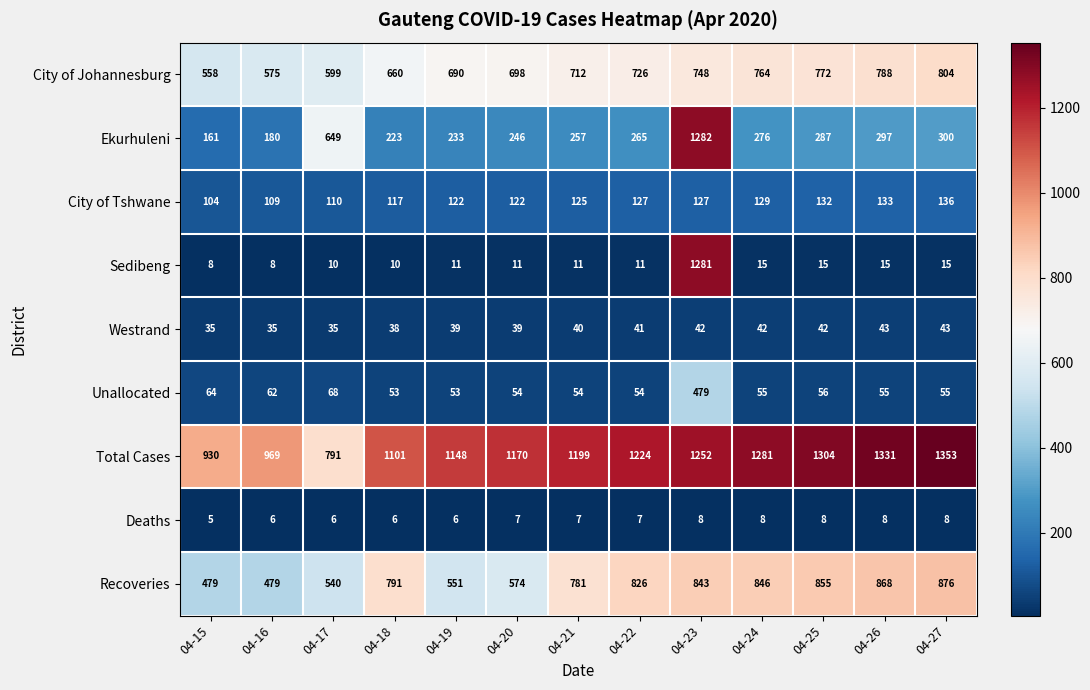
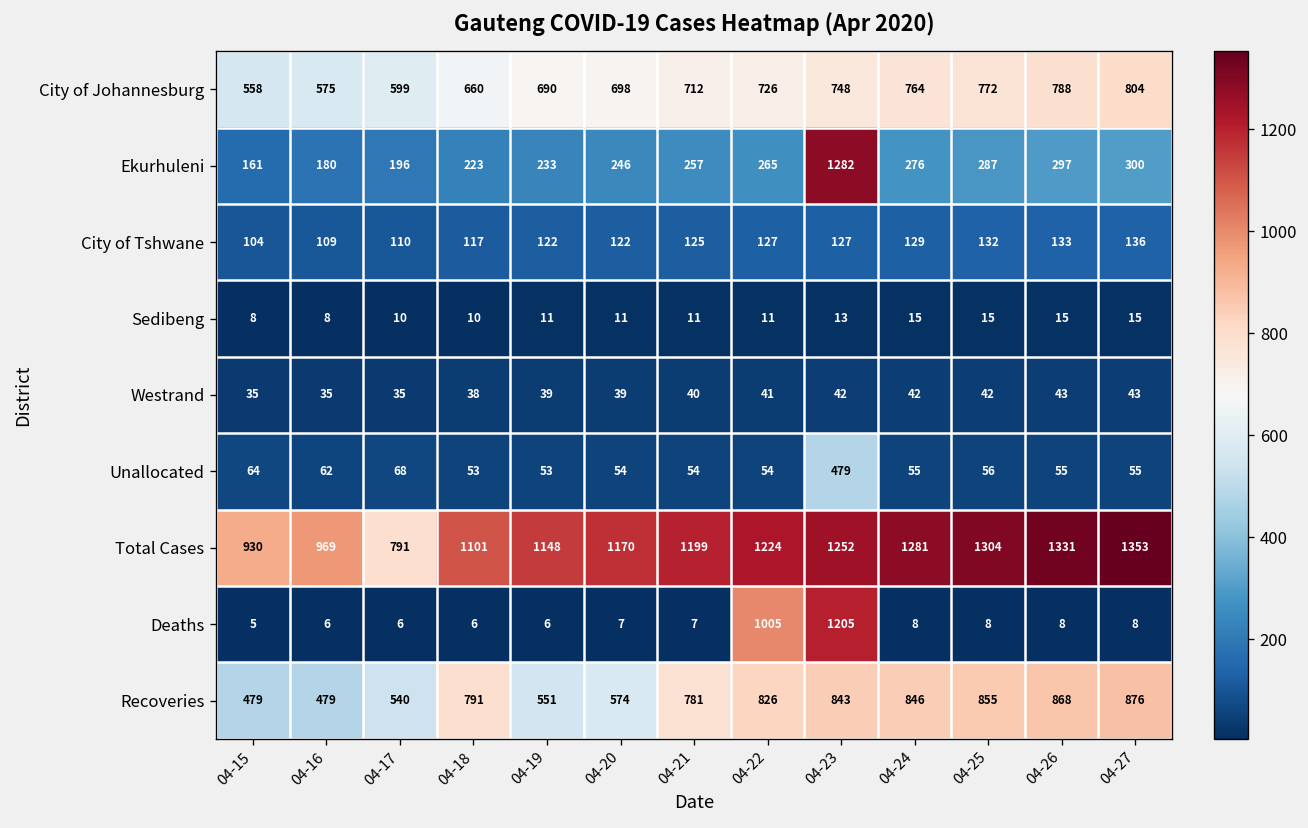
Ekurhuleni, 04-17: 649 -> 196
Sedibeng, 04-23: 1281 -> 13
Deaths, 04-22: 7 -> 1005
Deaths, 04-23: 8 -> 1205
